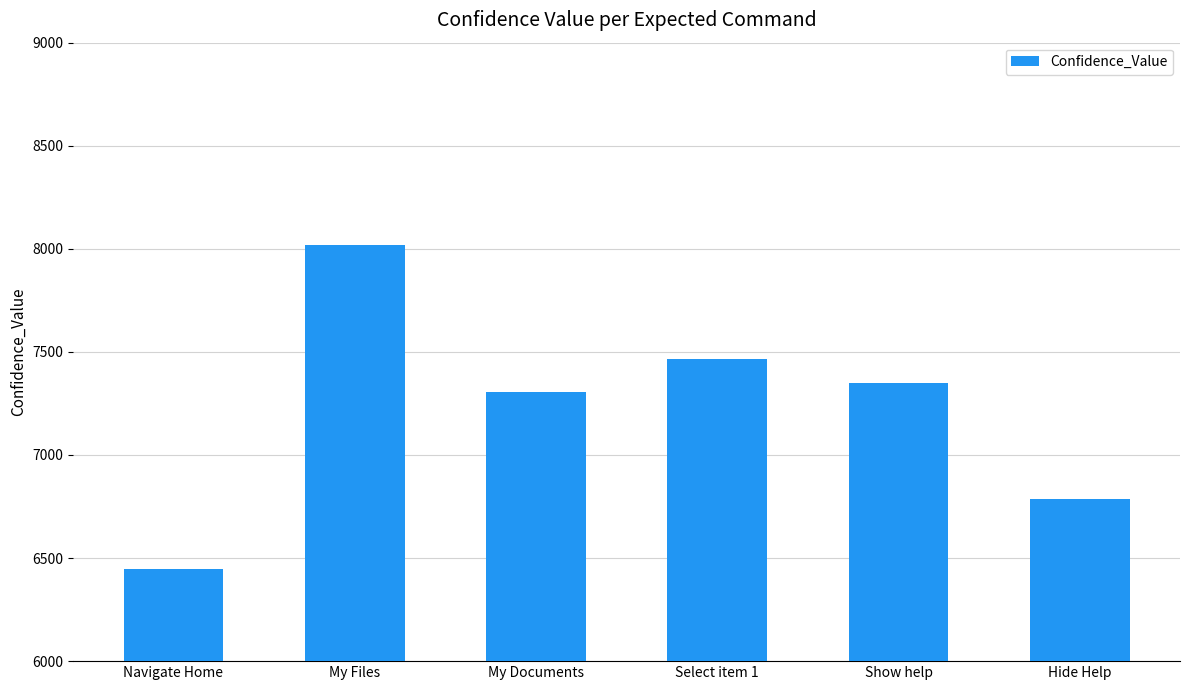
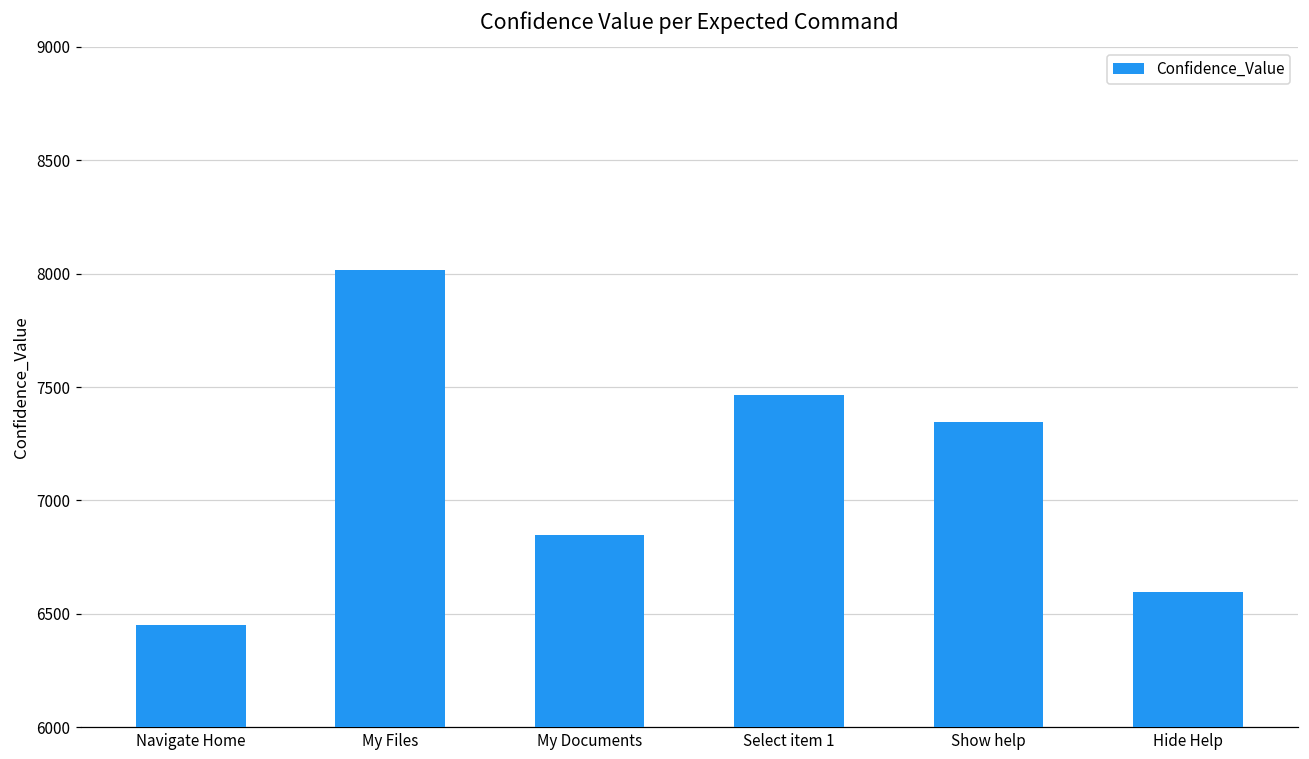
My Documents: 7310 -> 6850
Hide Help: 6790 -> 6600
